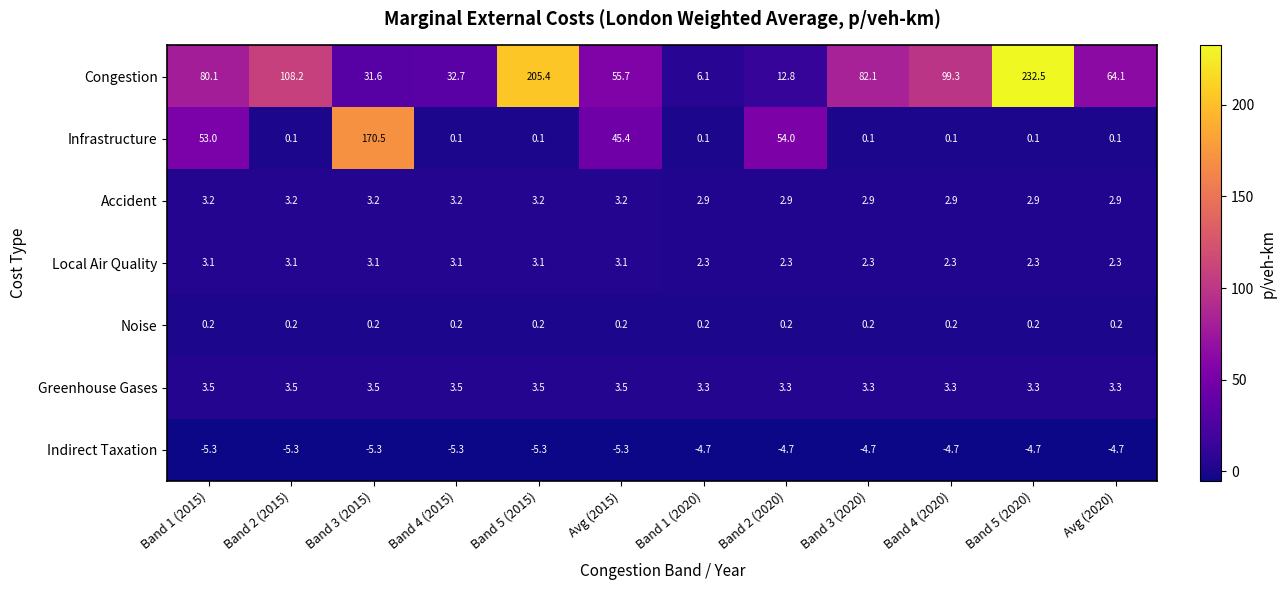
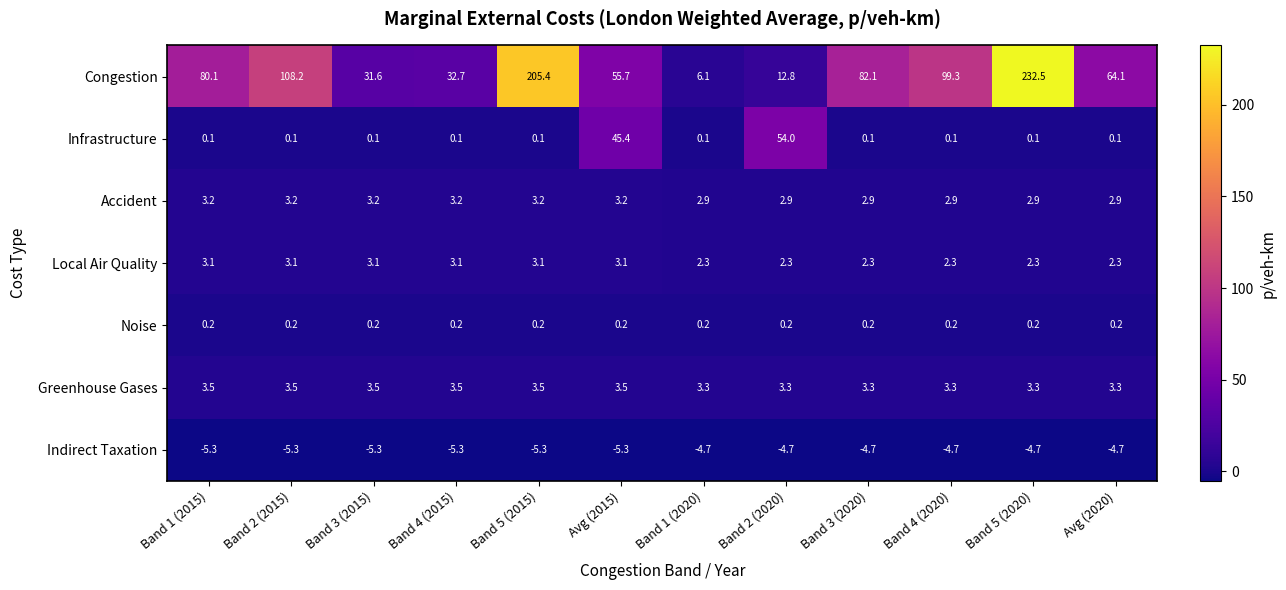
Infrastructure, Band 1 (2015): 53.0 -> 0.1
Infrastructure, Band 3 (2015): 170.5 -> 0.1
